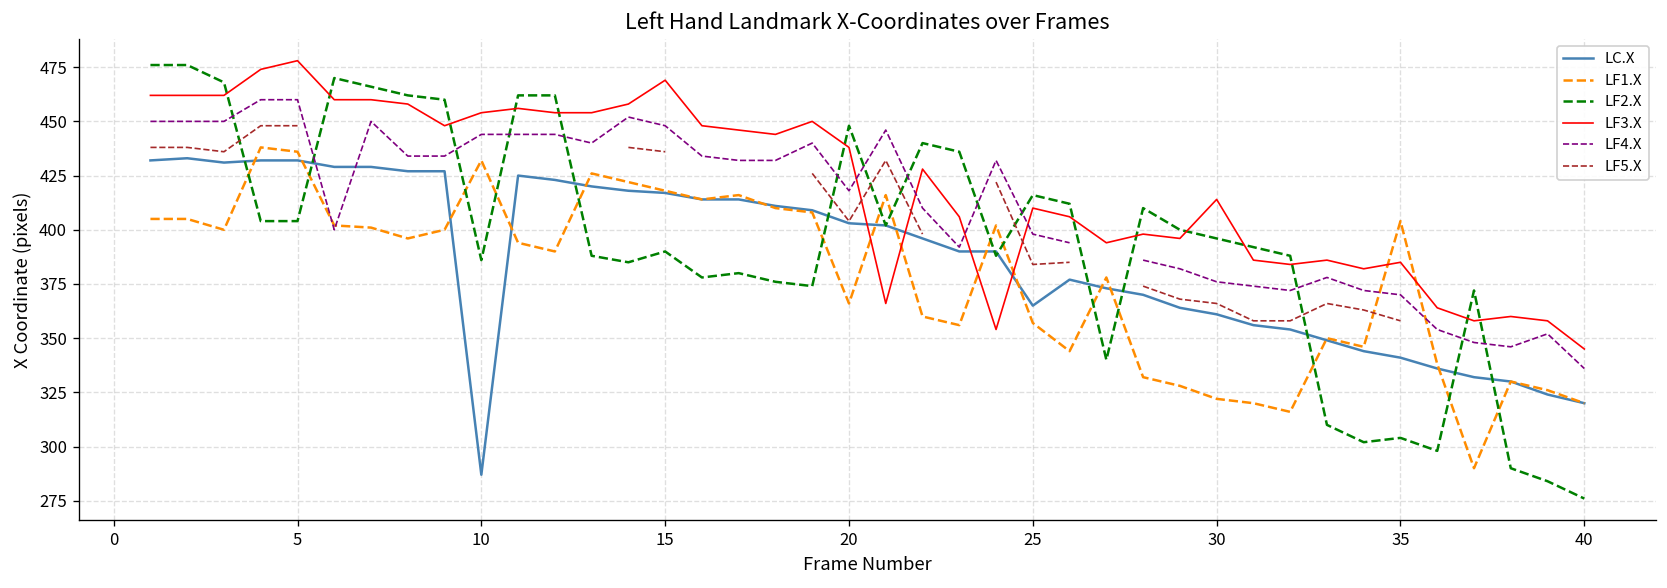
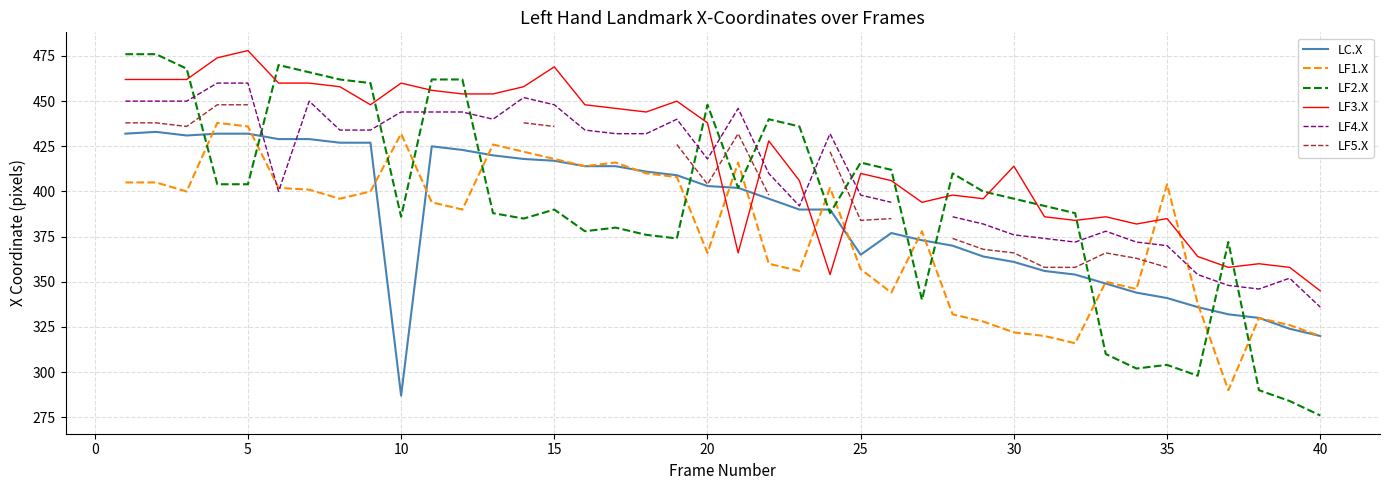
LF3.X, 10: 454 -> 460
